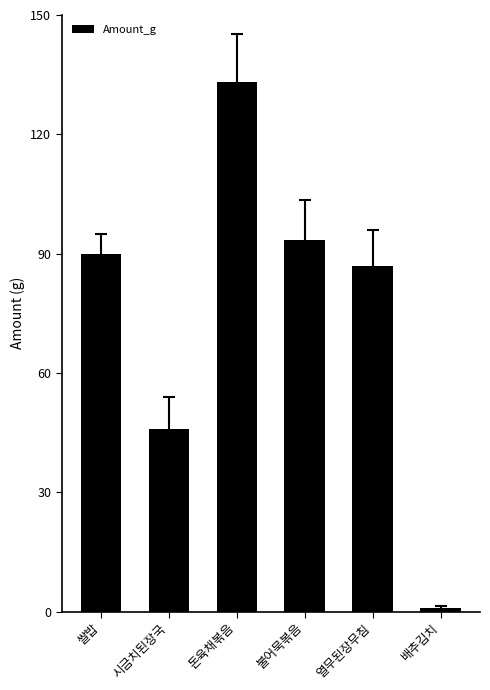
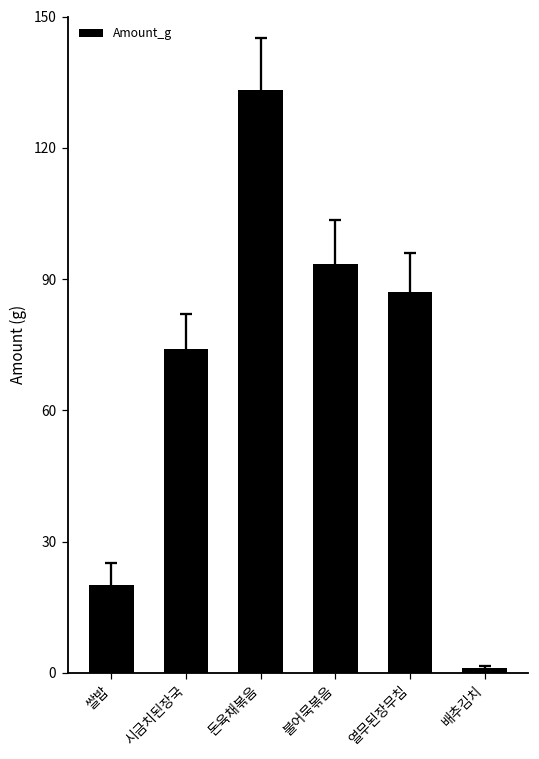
Amount_g, 쌀밥: 90 -> 20
Amount_g, 시금치된장국: 46 -> 74
